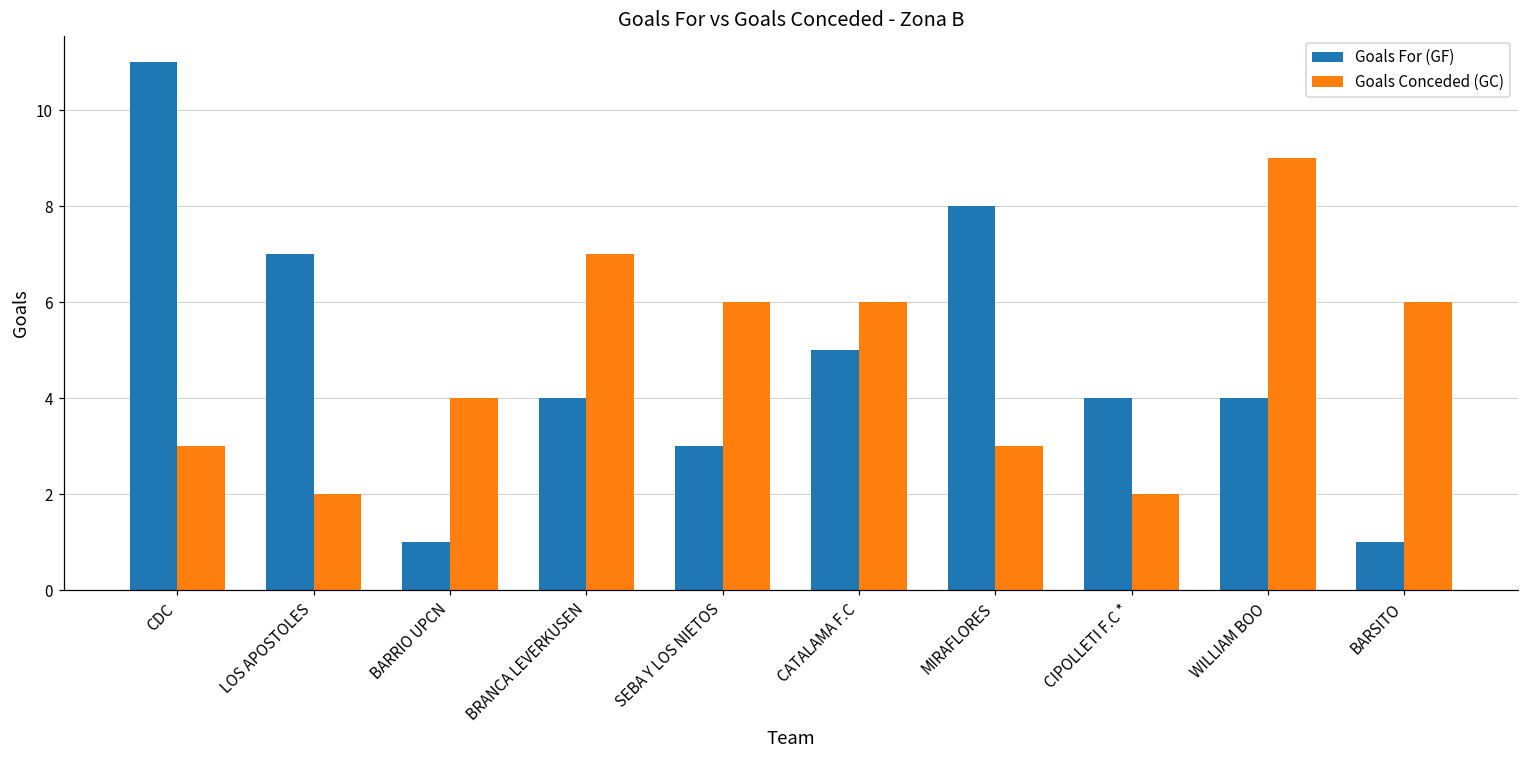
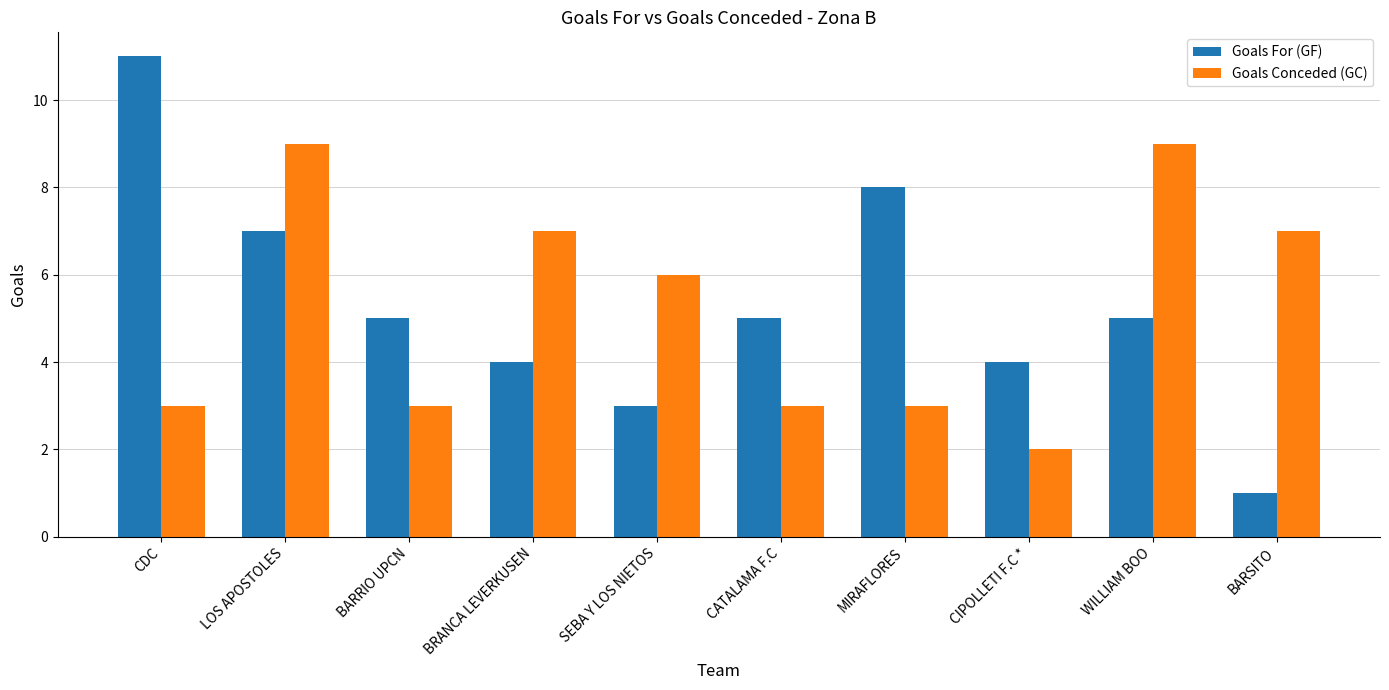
Goals Conceded (GC), LOS APOSTOLES: 2 -> 9
Goals For (GF), BARRIO UPCN: 1 -> 5
Goals Conceded (GC), BARRIO UPCN: 4 -> 3
Goals Conceded (GC), CATALAMA F.C: 6 -> 3
Goals For (GF), WILLIAM BOO: 4 -> 5
Goals Conceded (GC), BARSITO: 6 -> 7
